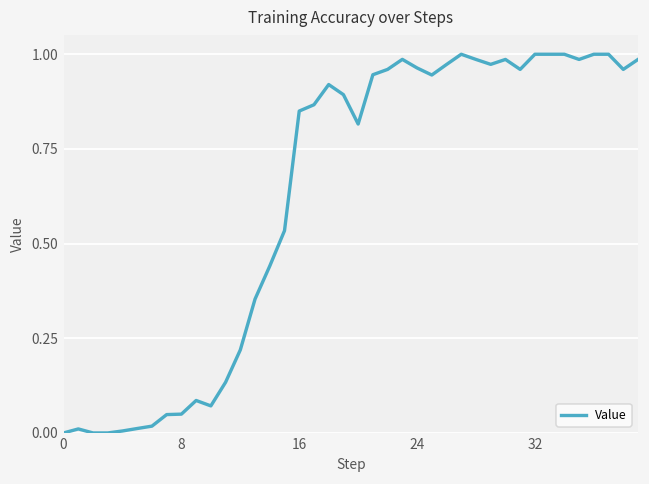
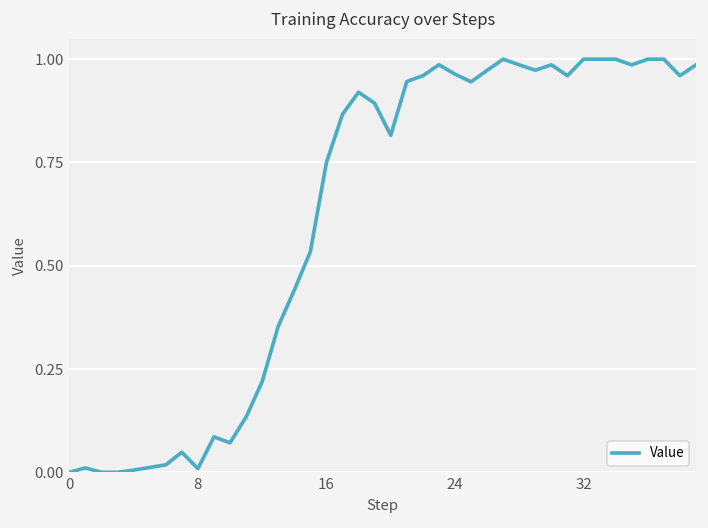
8: 0.05 -> 0.01
16: 0.85 -> 0.75
